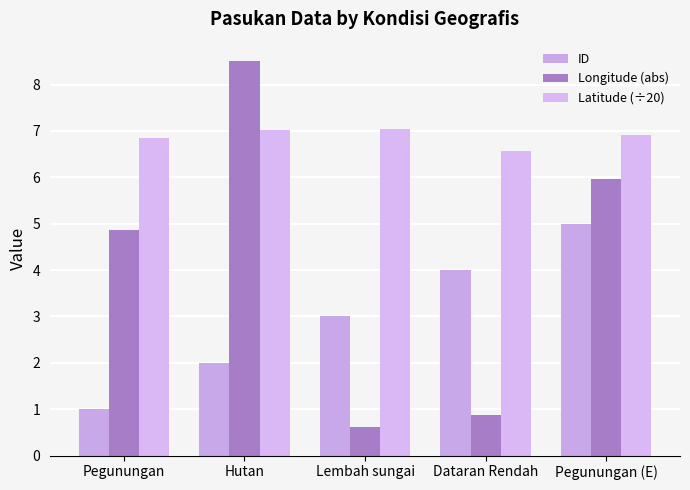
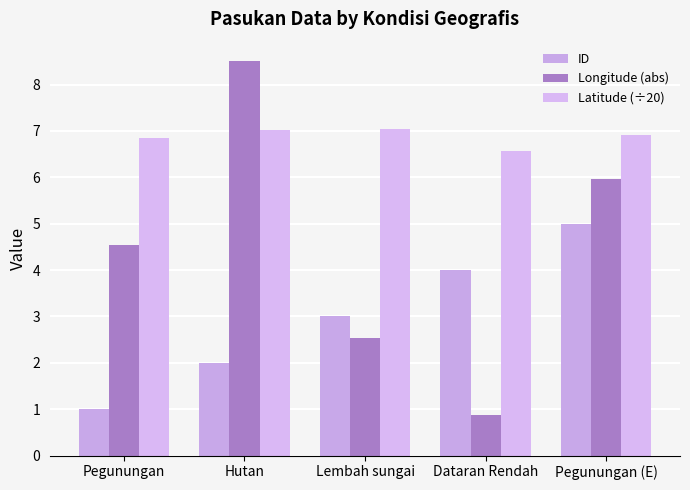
Longitude (abs), Pegunungan: 4.9 -> 4.5
Longitude (abs), Lembah sungai: 0.6 -> 2.5
